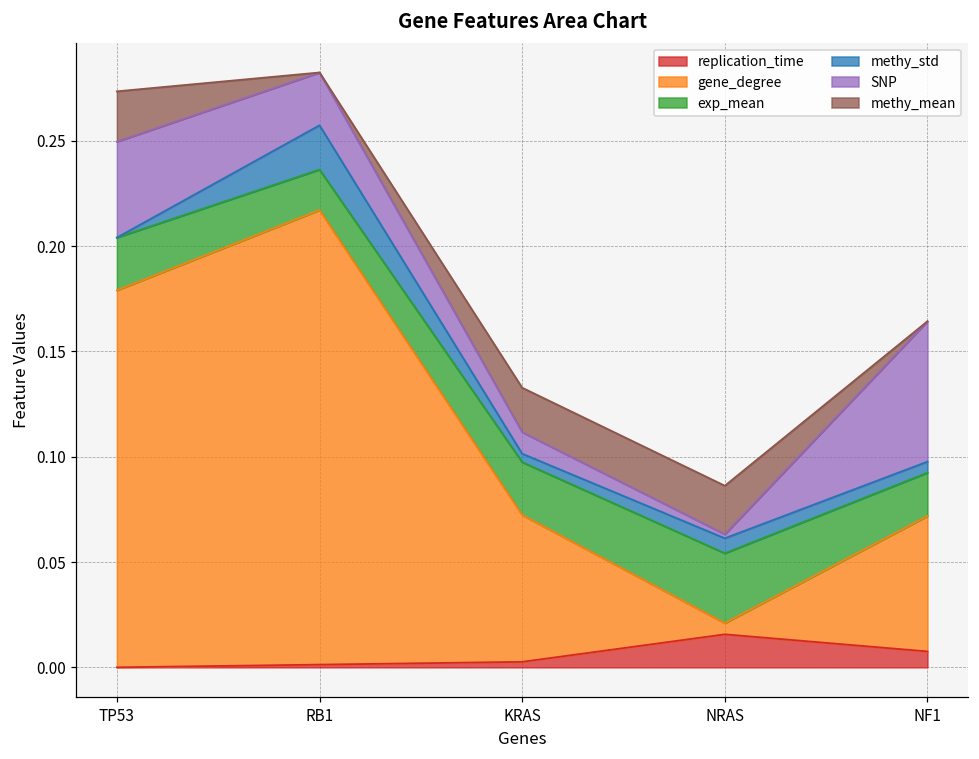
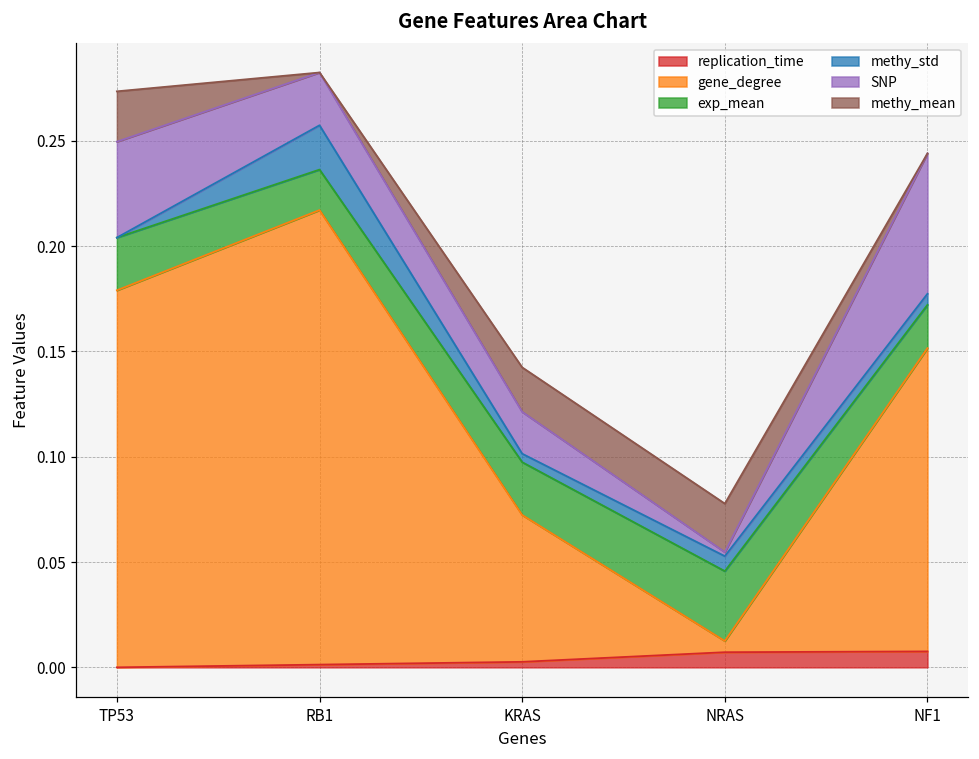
SNP, KRAS: 0.010 -> 0.020
replication_time, NRAS: 0.016 -> 0.007
gene_degree, NF1: 0.064 -> 0.144
